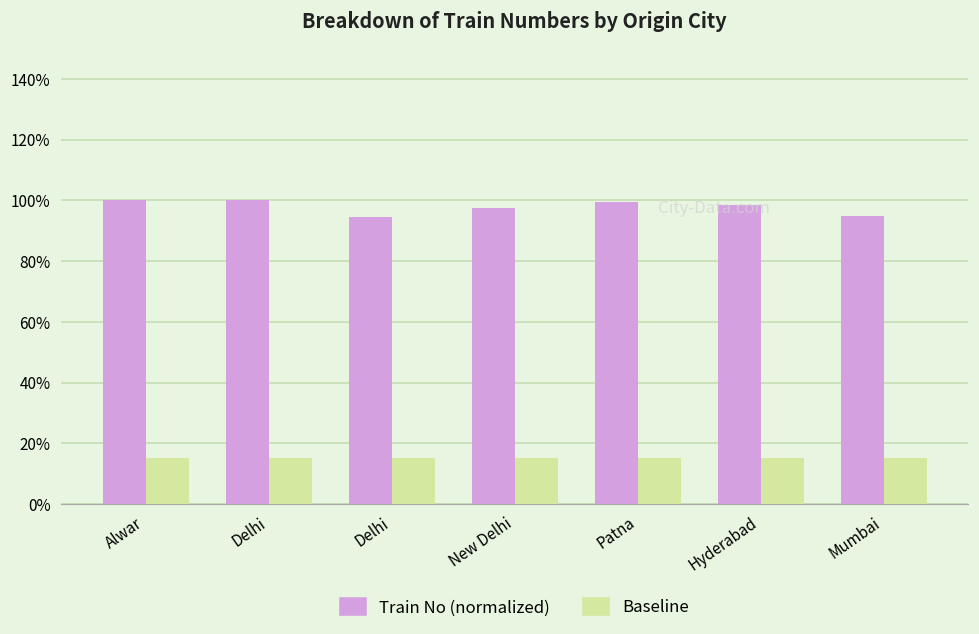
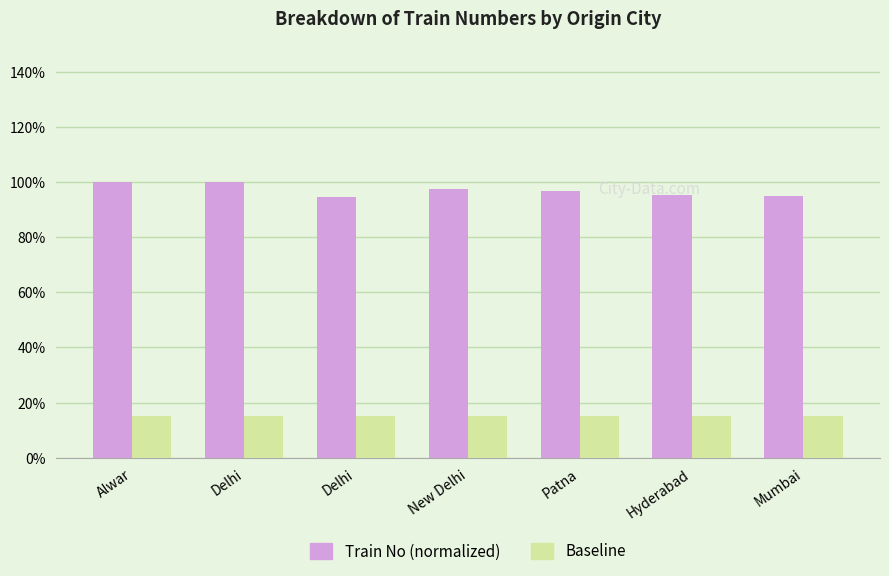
Train No (normalized), Patna: 100% -> 97%
Train No (normalized), Hyderabad: 98% -> 95%
